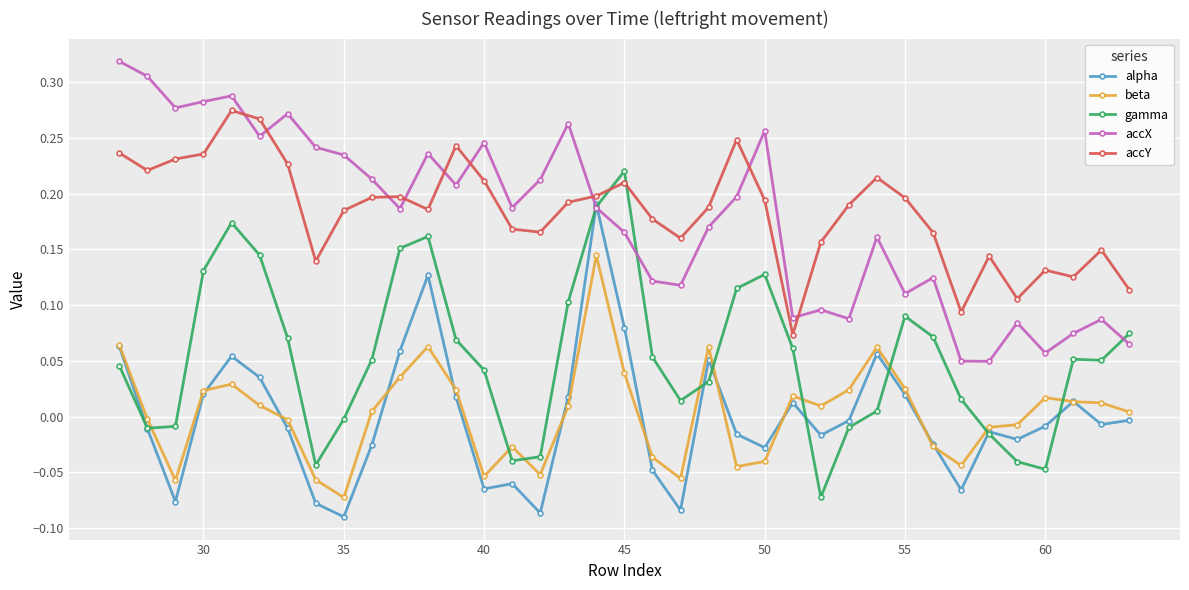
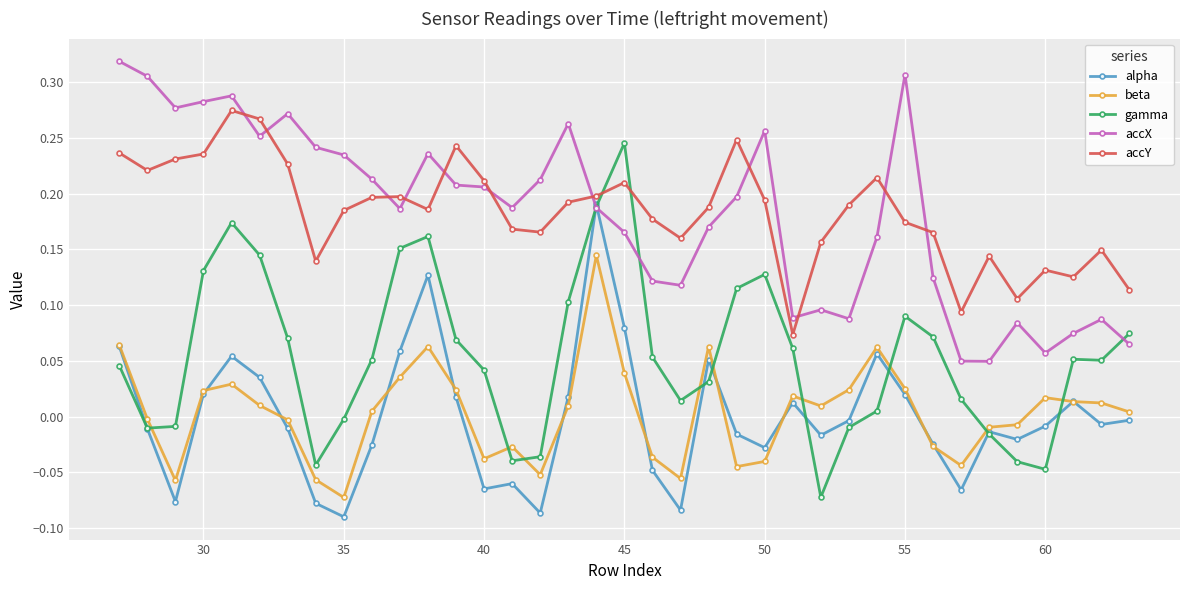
beta, 40: -0.054 -> -0.038
accX, 40: 0.246 -> 0.206
gamma, 45: 0.220 -> 0.245
accX, 55: 0.110 -> 0.307
accY, 55: 0.196 -> 0.174
